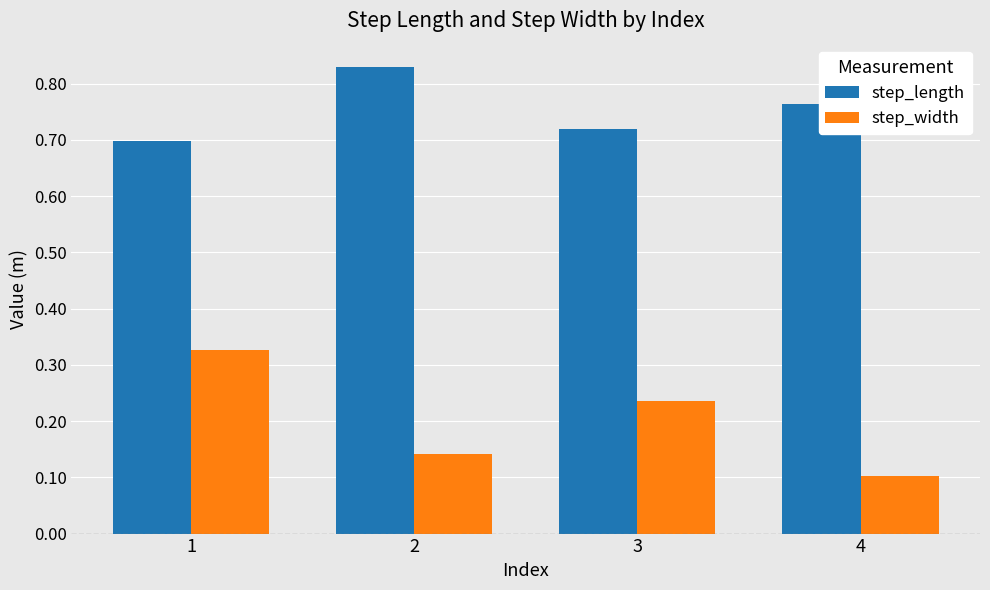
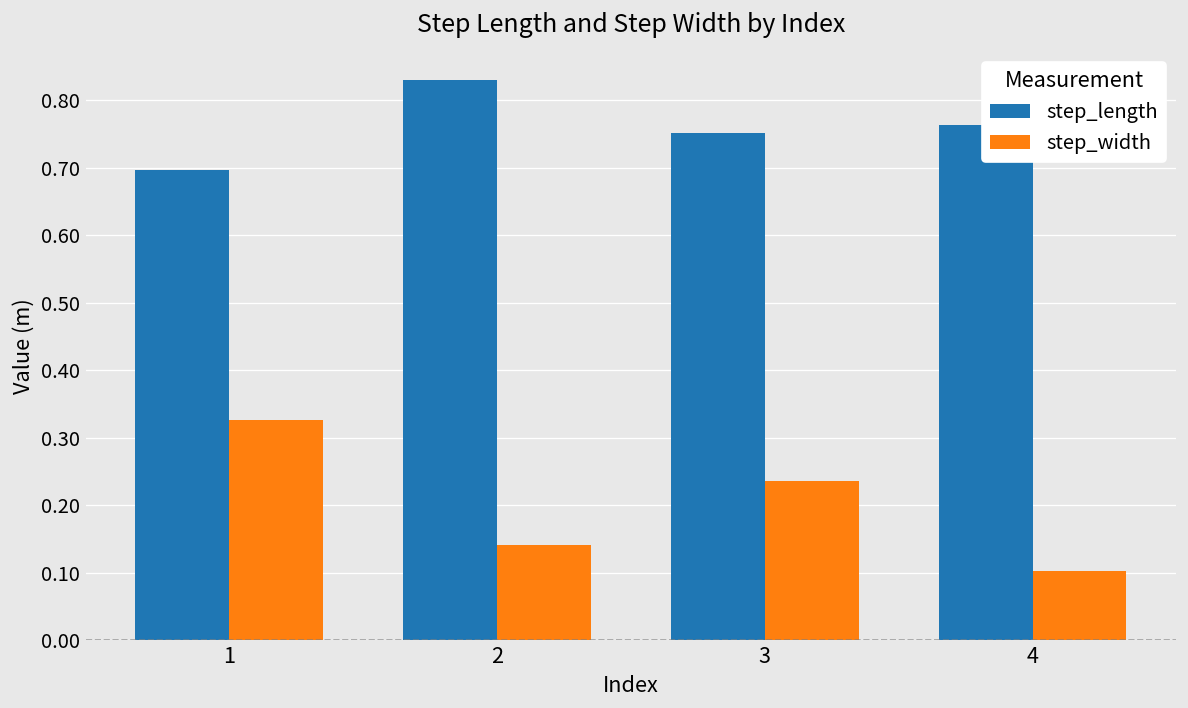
step_length, 3: 0.72 -> 0.75
